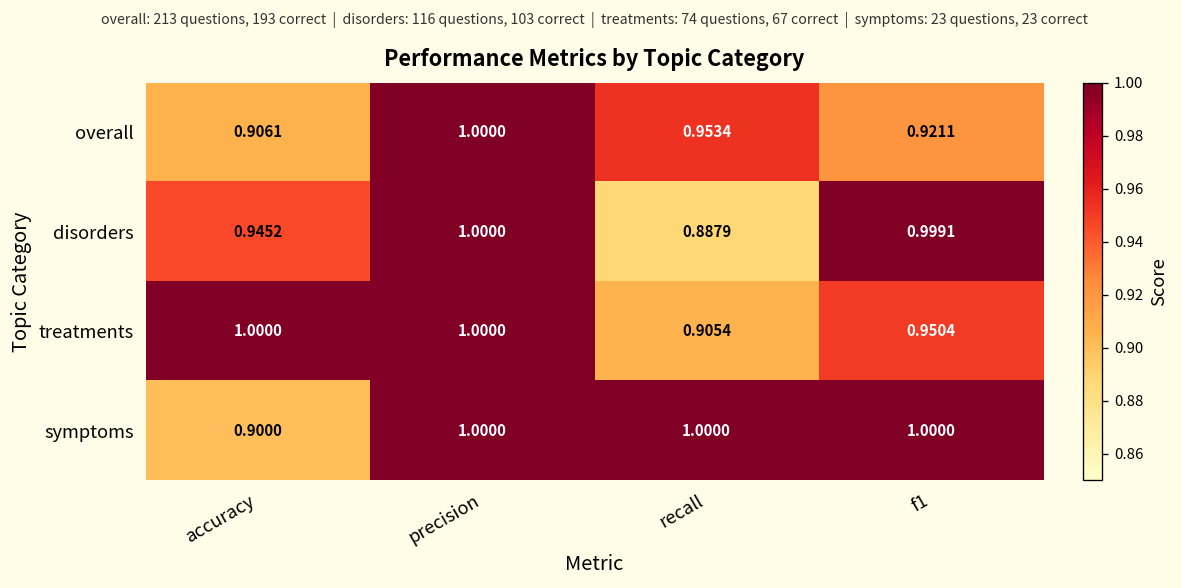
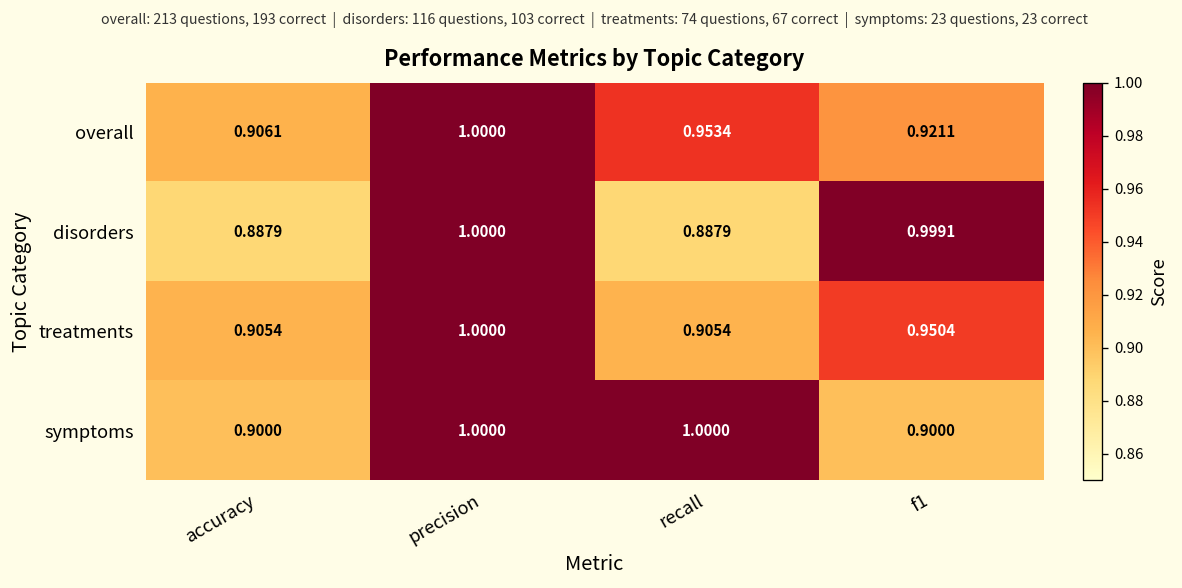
disorders, accuracy: 0.9452 -> 0.8879
treatments, accuracy: 1.0000 -> 0.9054
symptoms, f1: 1.0000 -> 0.9000
